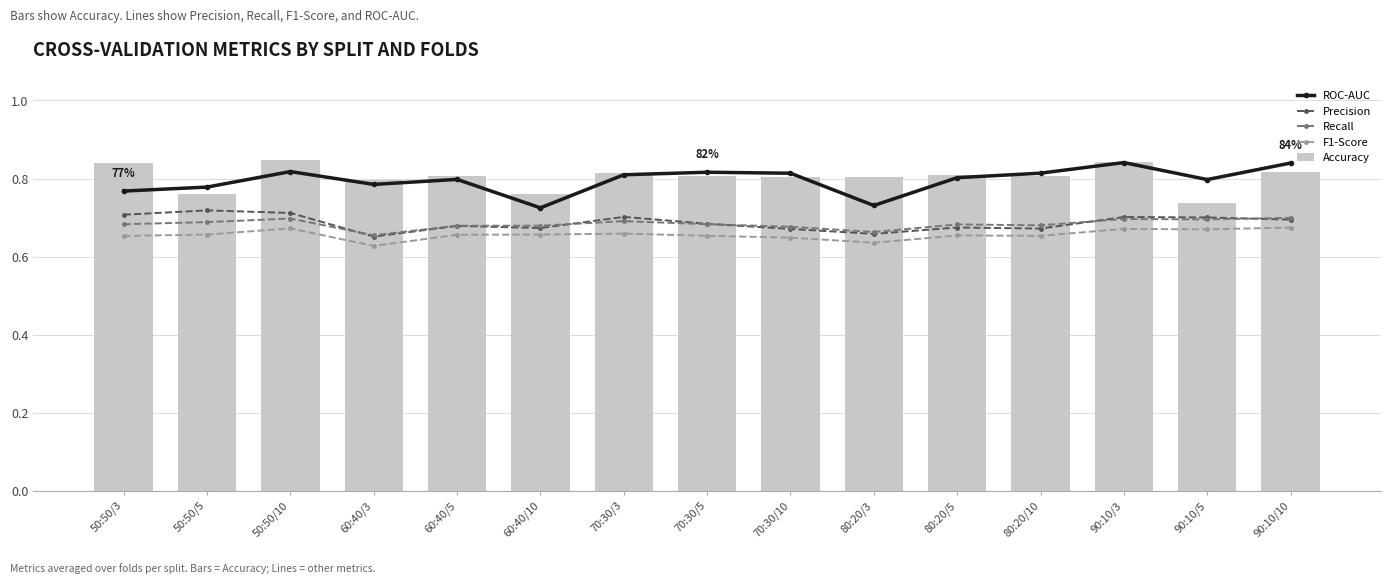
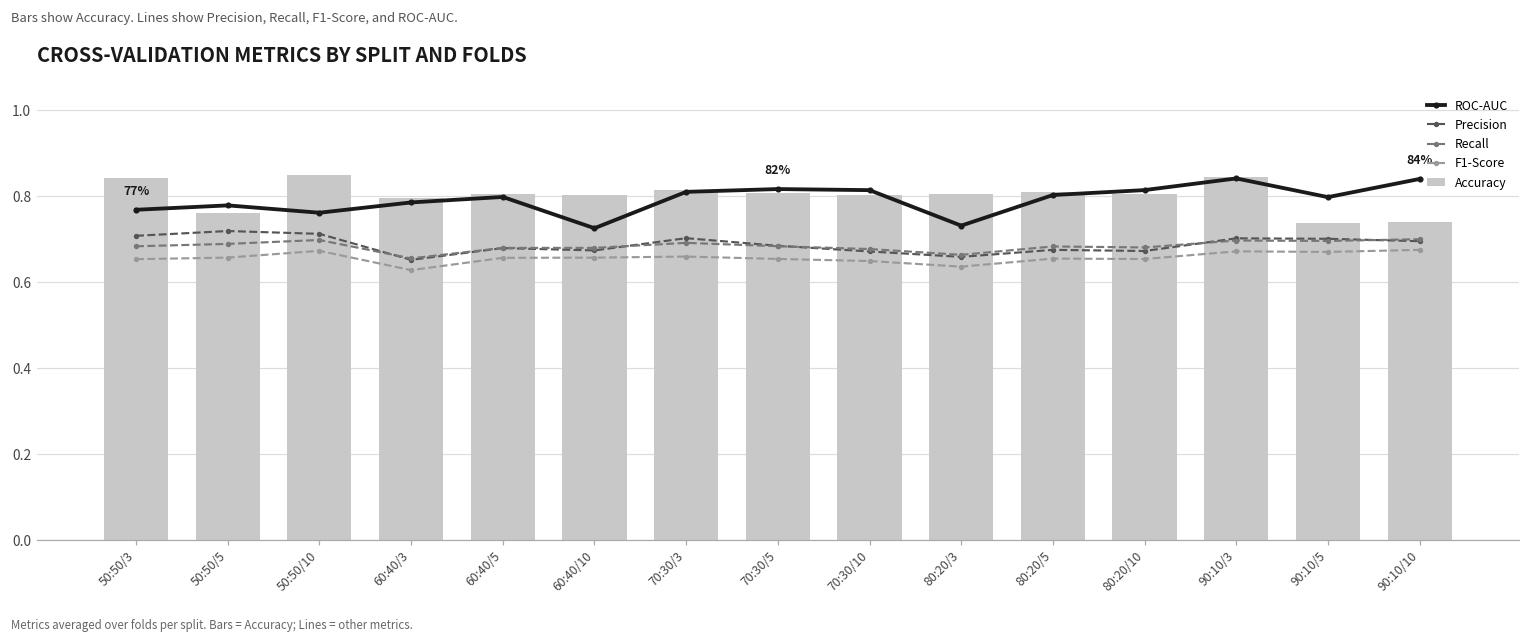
ROC-AUC, 50:50/10: 0.82 -> 0.76
Accuracy, 60:40/10: 0.76 -> 0.80
Accuracy, 90:10/10: 0.82 -> 0.74
